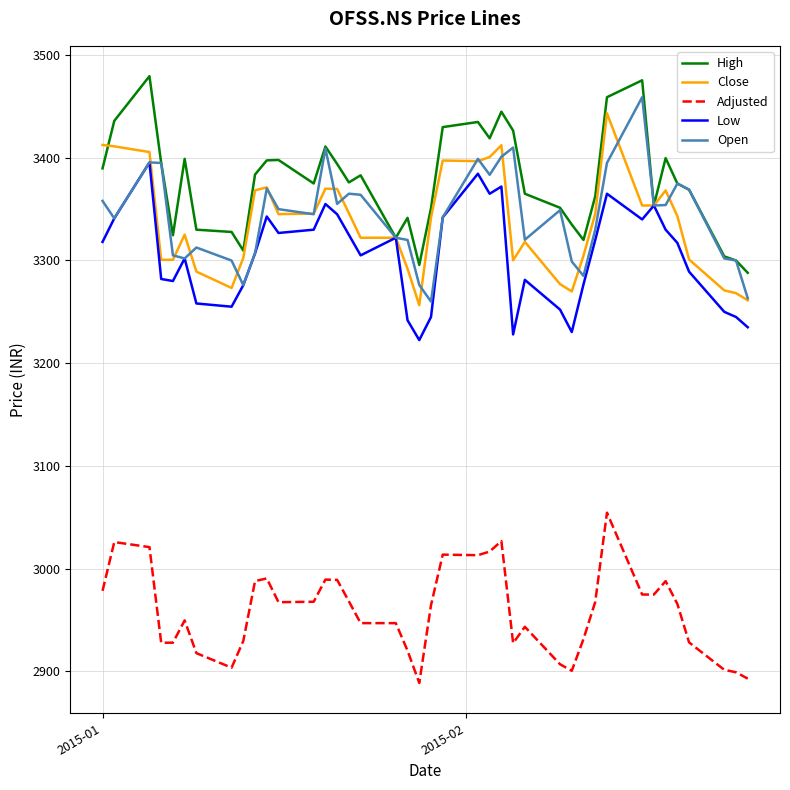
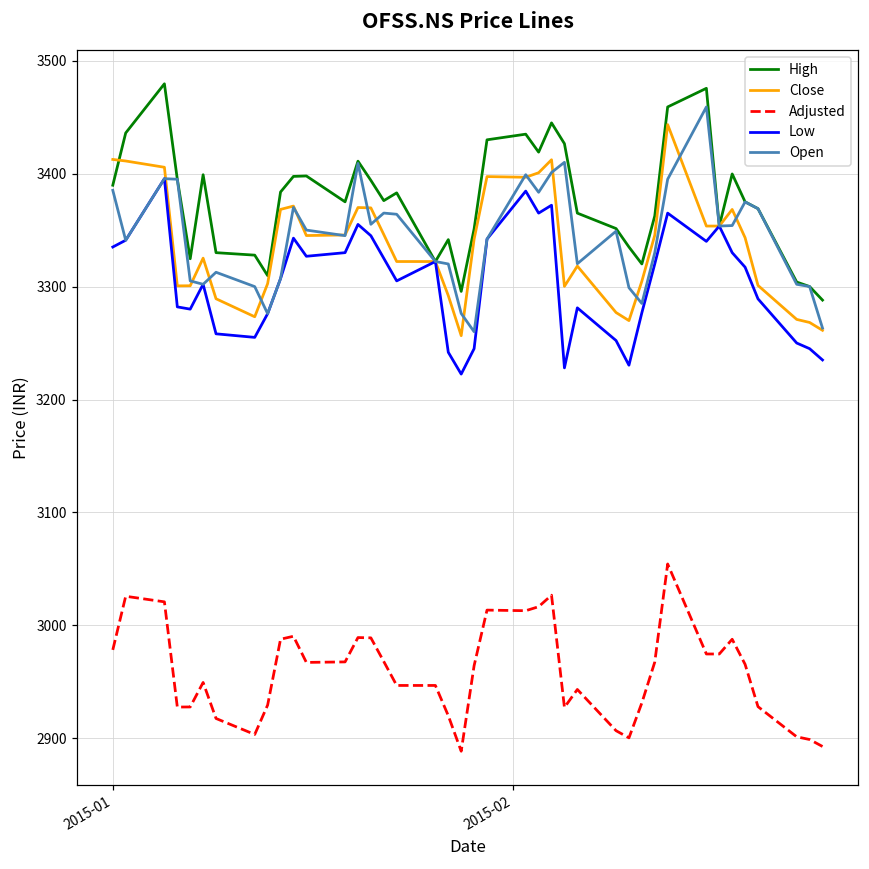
Low, 2015-01: 3318 -> 3335
Open, 2015-01: 3358 -> 3385
